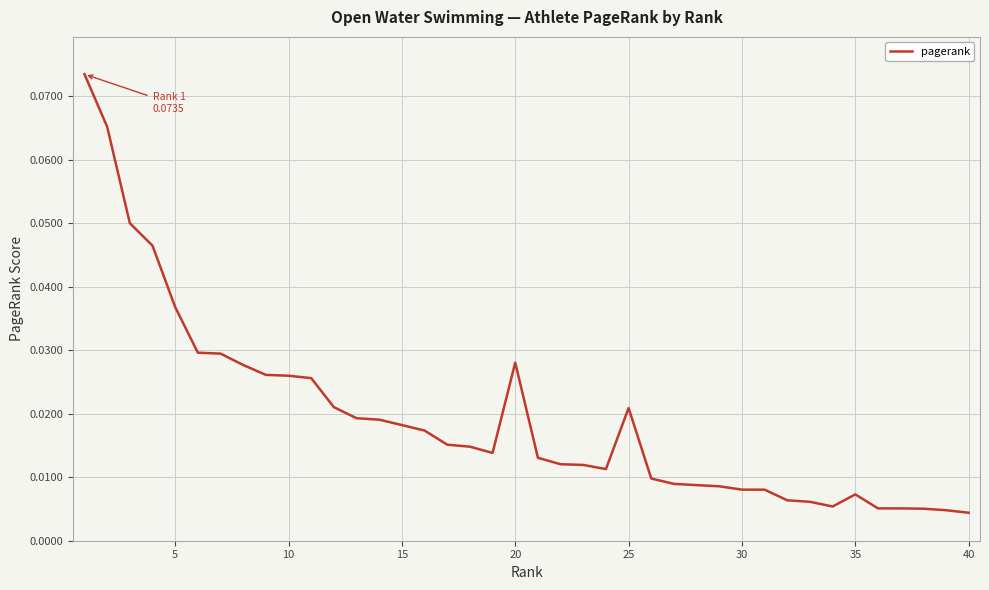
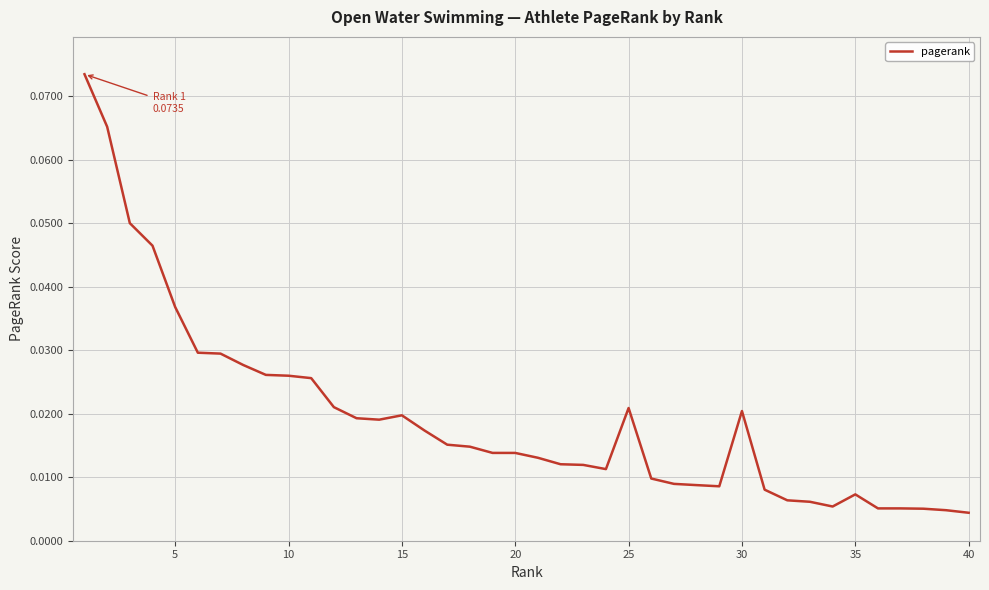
15: 0.018 -> 0.020
20: 0.028 -> 0.014
30: 0.008 -> 0.020
